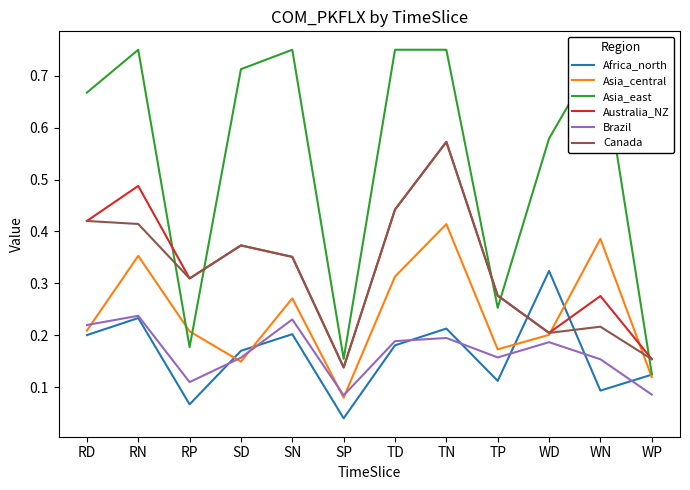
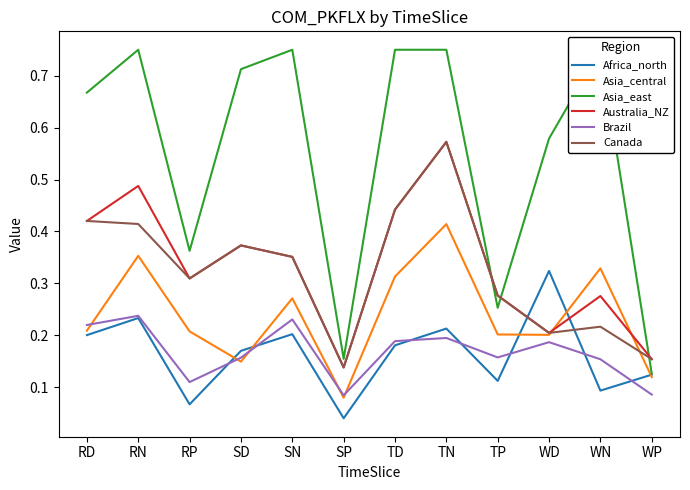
Asia_east, RP: 0.18 -> 0.36
Asia_central, TP: 0.17 -> 0.20
Asia_central, WN: 0.39 -> 0.33
